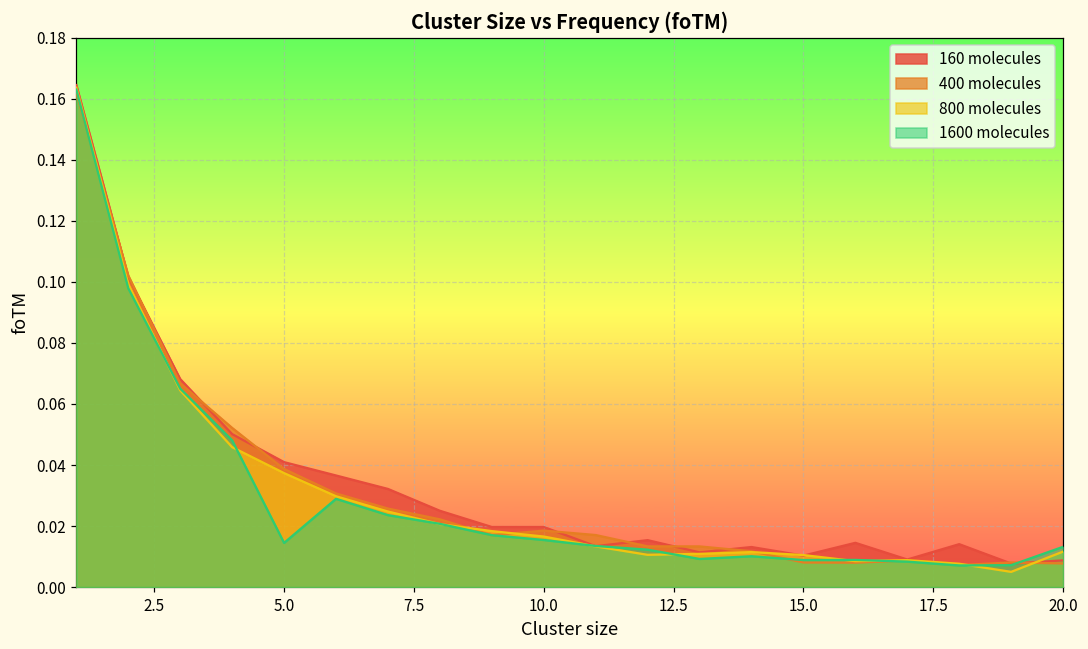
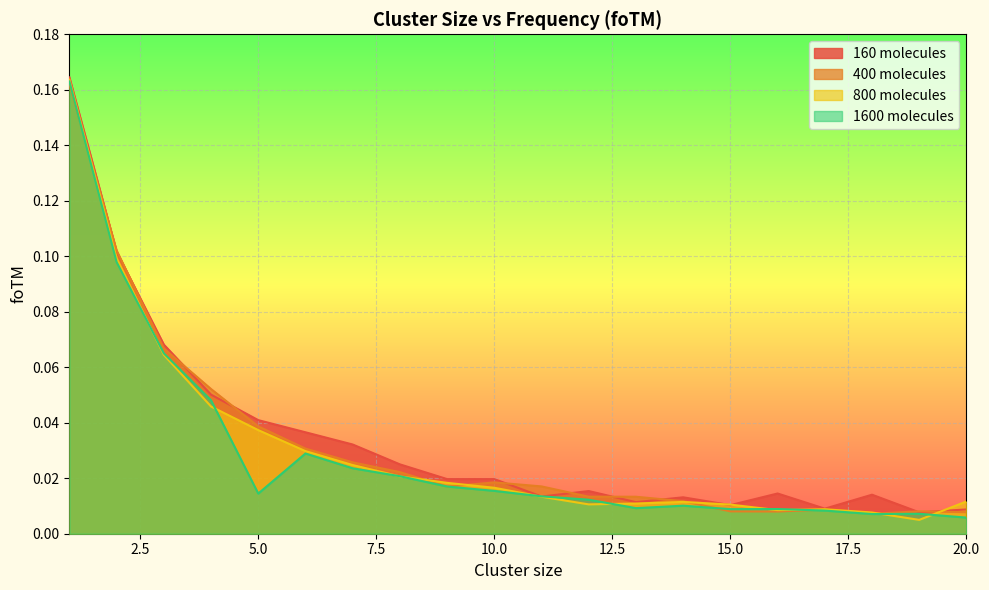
1600 molecules, 20.0: 0.013 -> 0.006
